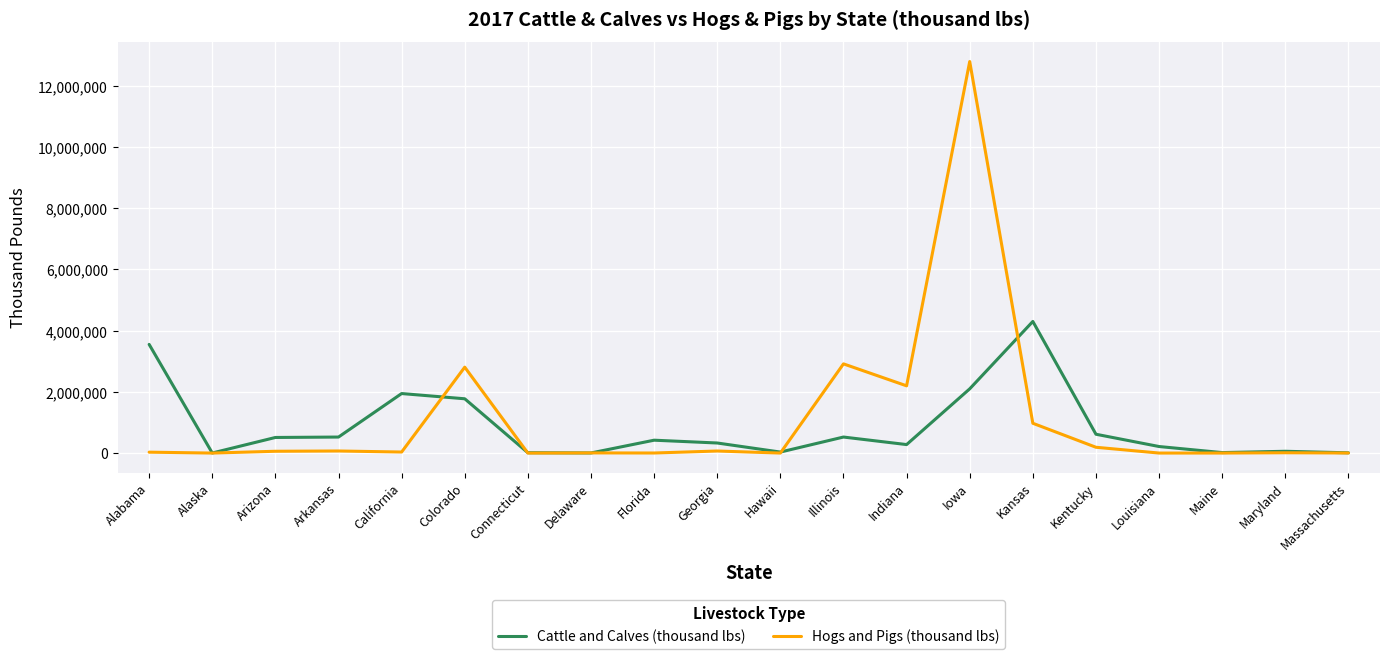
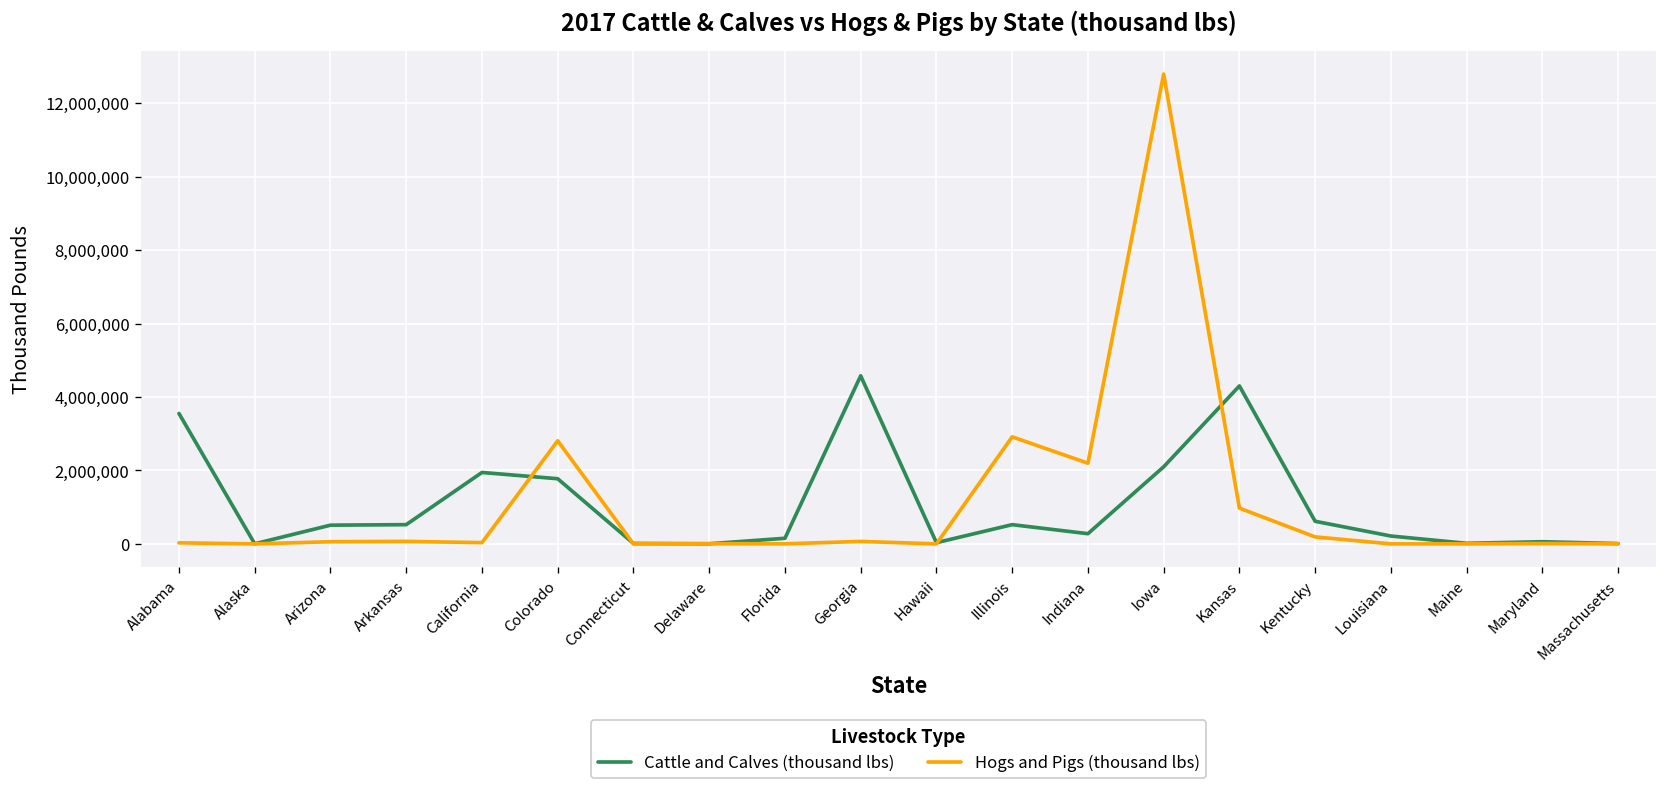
Cattle and Calves (thousand lbs), Florida: 400,000 -> 200,000
Cattle and Calves (thousand lbs), Georgia: 300,000 -> 4,600,000
